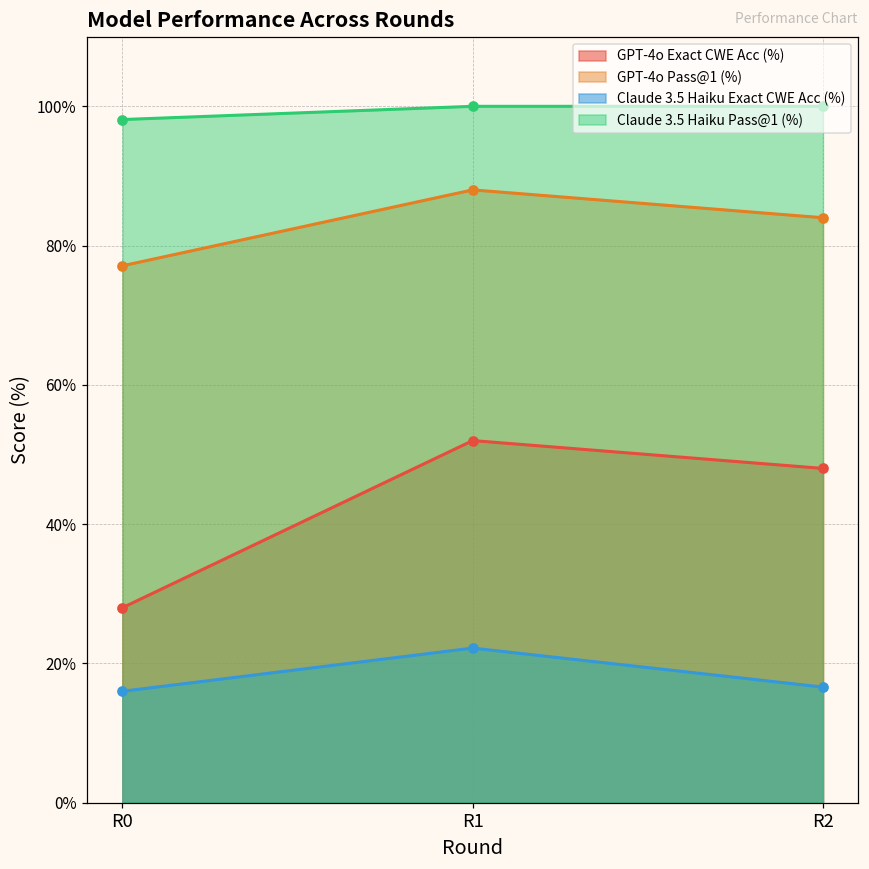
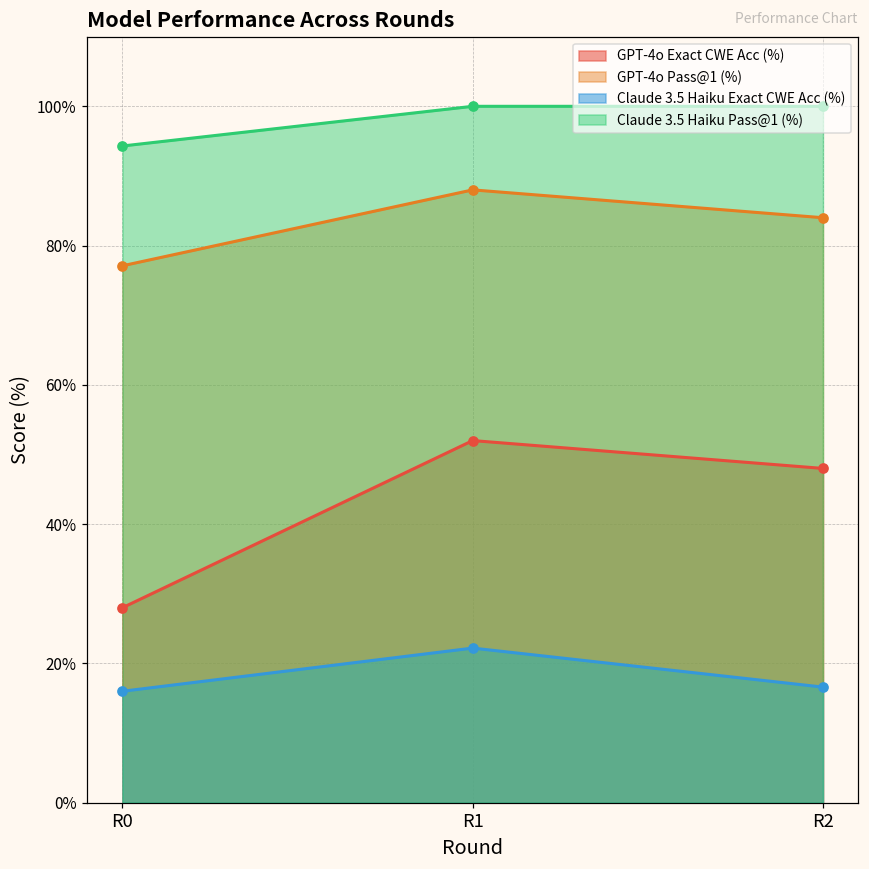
Claude 3.5 Haiku Pass@1 (%), R0: 98% -> 94%
